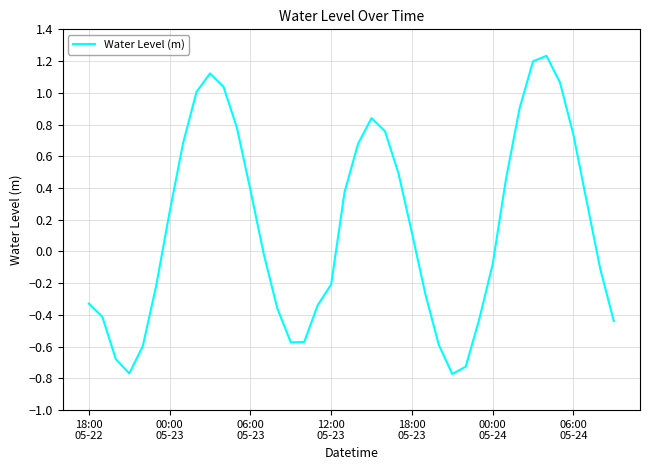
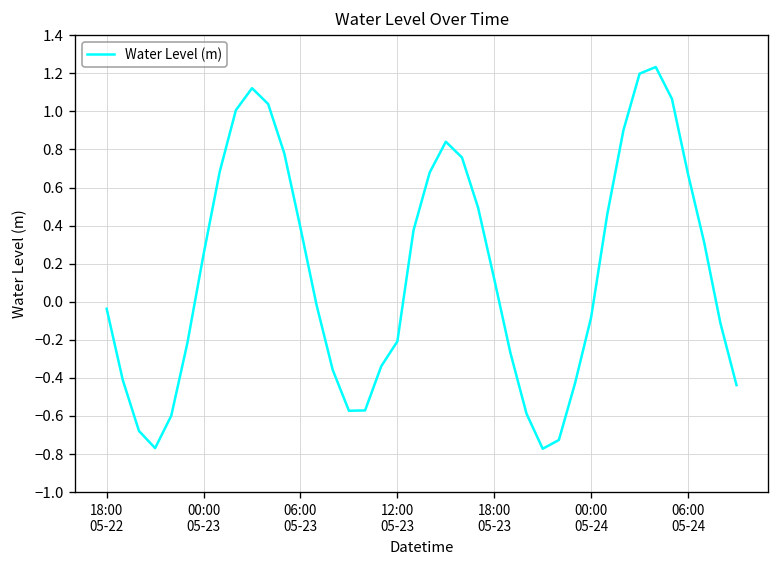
18:00 05-22: -0.33 -> -0.04
06:00 05-24: 0.74 -> 0.67
